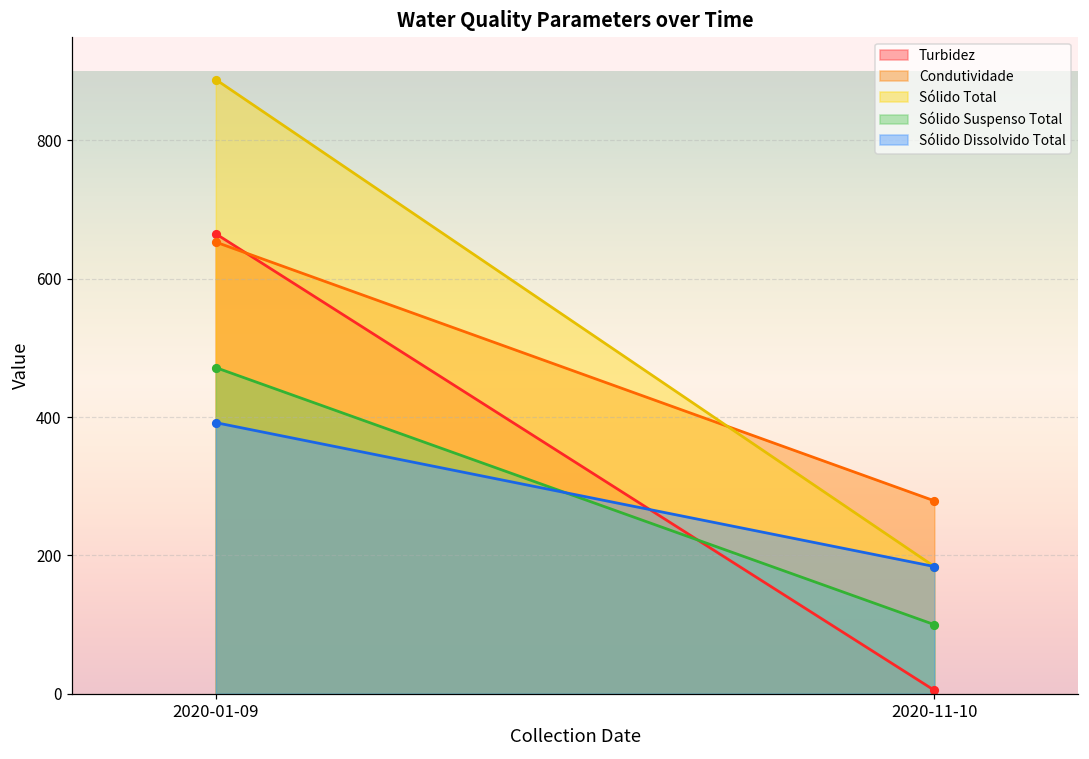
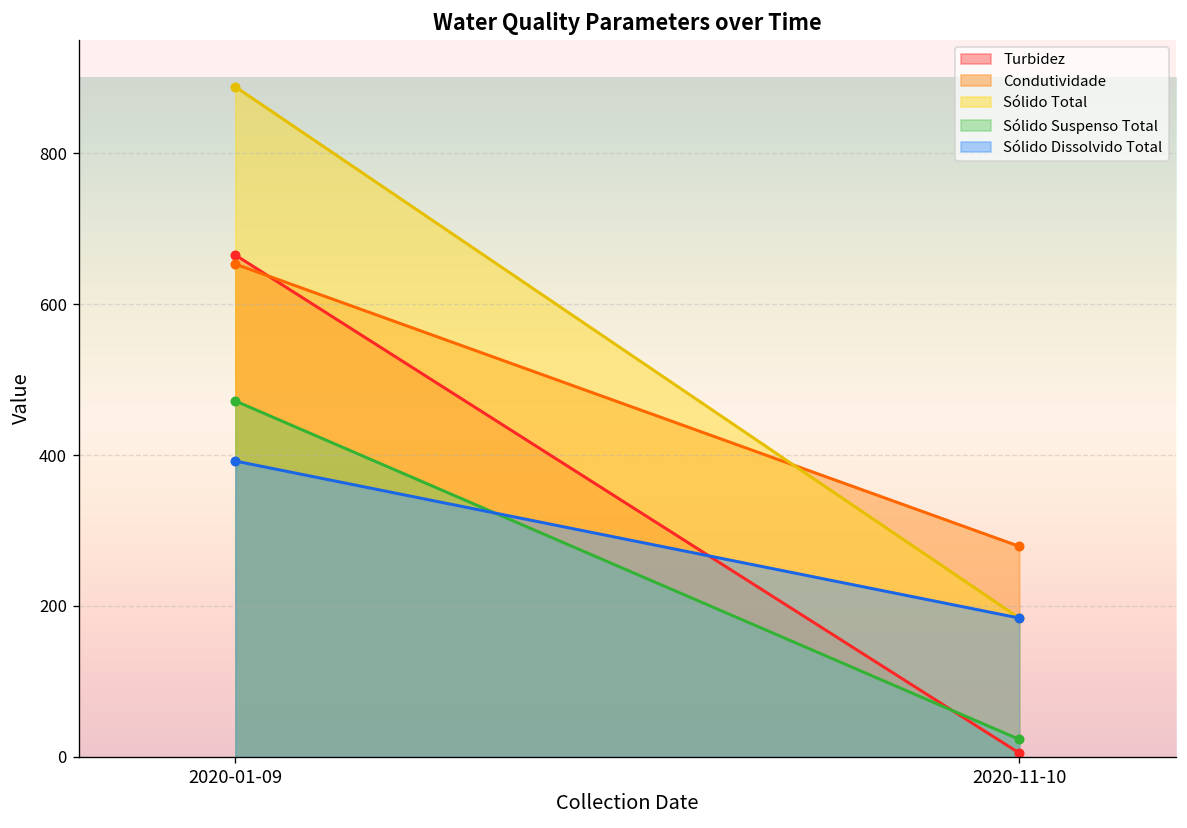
Sólido Suspenso Total, 2020-11-10: 100 -> 20
